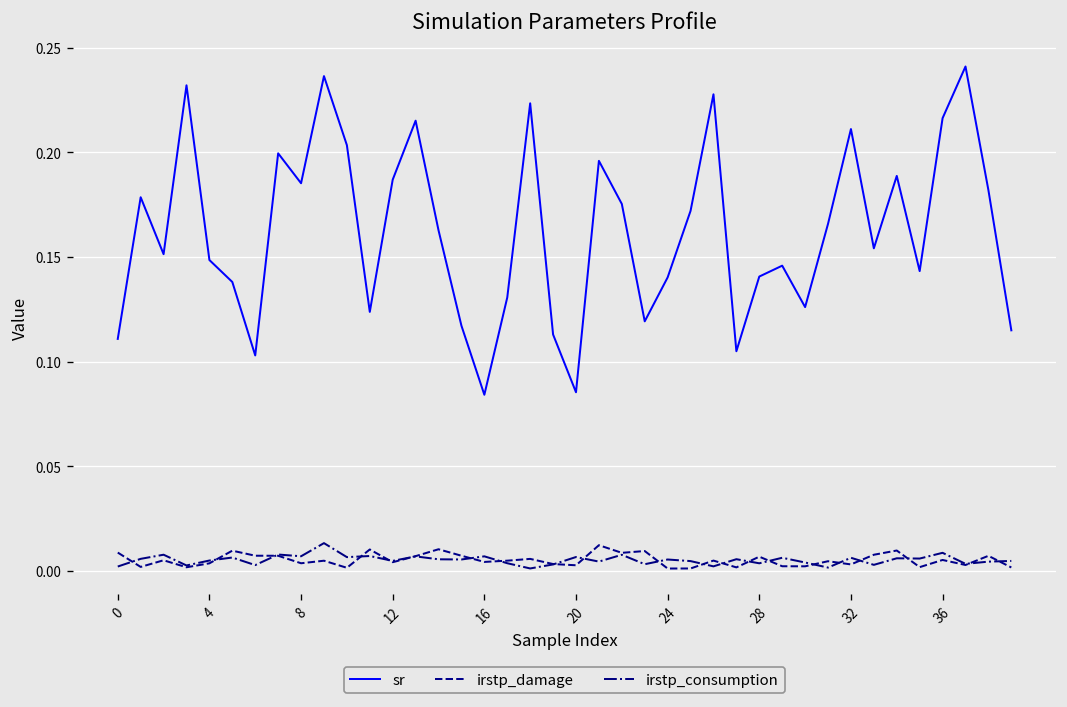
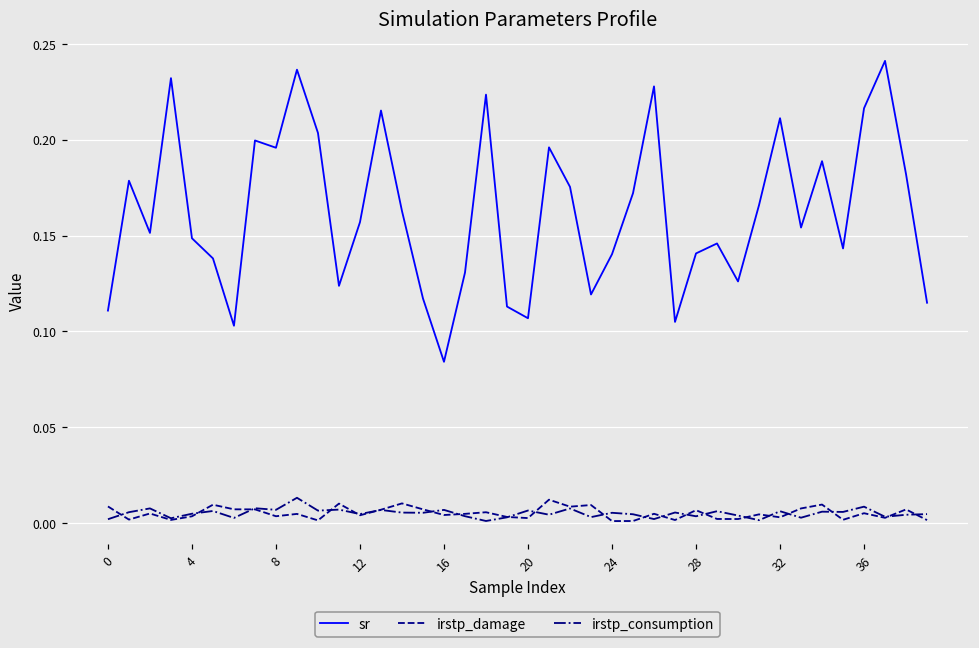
sr, 8: 0.185 -> 0.196
sr, 12: 0.187 -> 0.157
sr, 20: 0.085 -> 0.107
